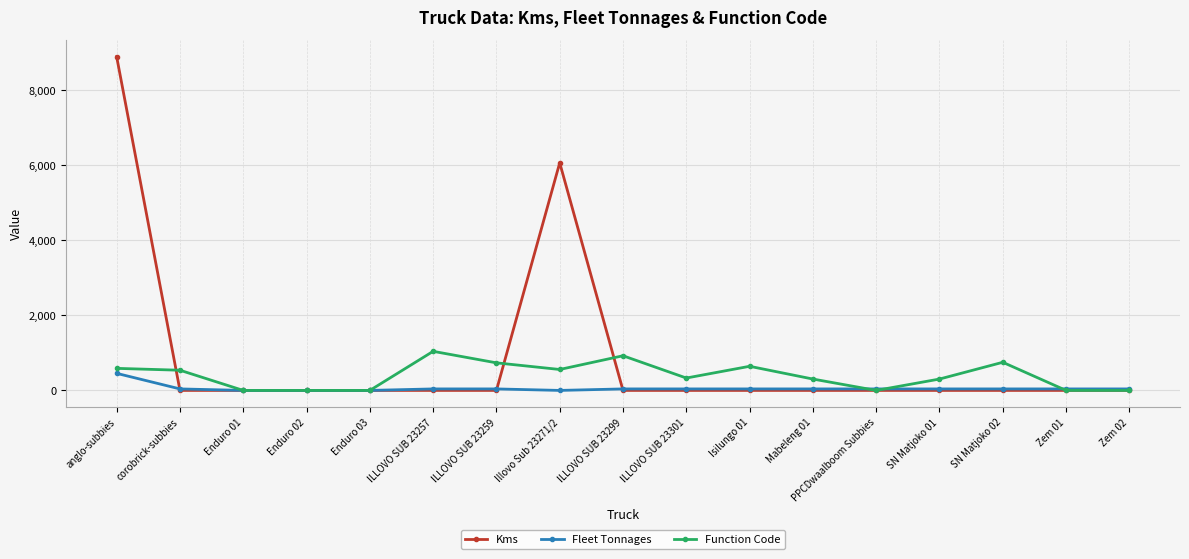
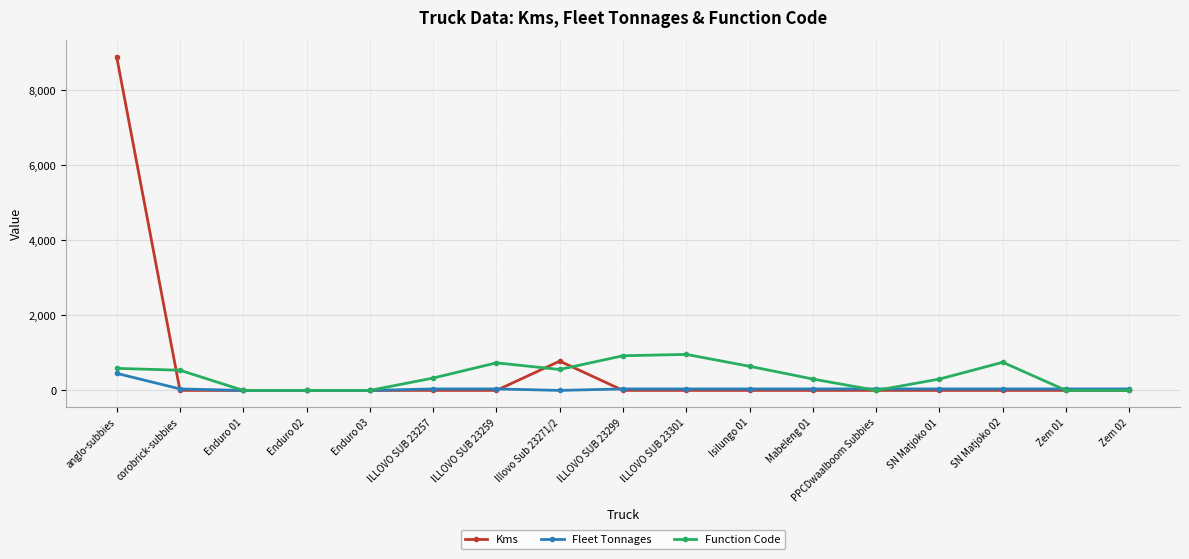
Function Code, ILLOVO SUB 23257: 1,000 -> 300
Kms, Illovo Sub 23271/2: 6,100 -> 800
Function Code, ILLOVO SUB 23301: 300 -> 1,000
